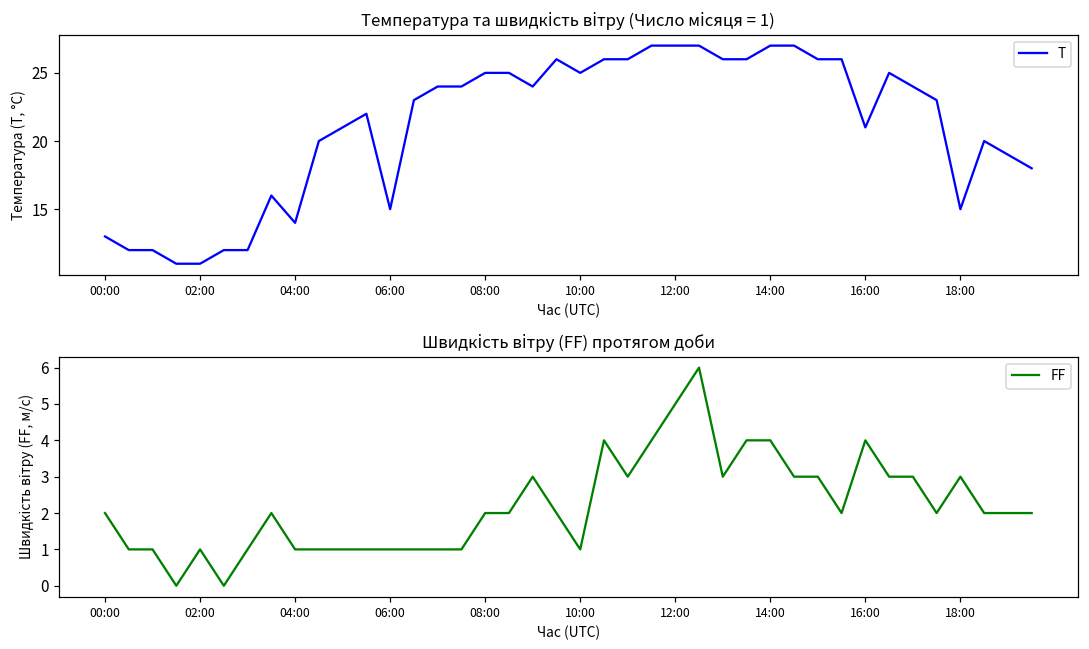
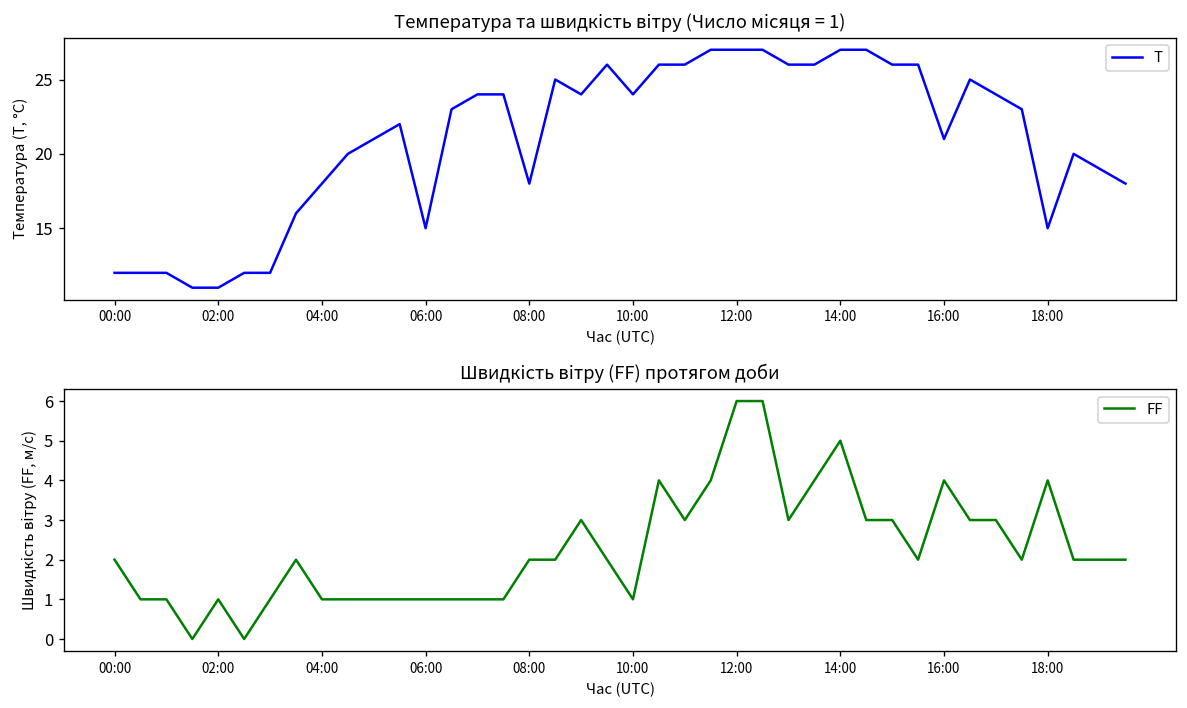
Температура та швидкість вітру (Число місяця = 1), 00:00: 13 -> 12
Температура та швидкість вітру (Число місяця = 1), 04:00: 14 -> 18
Температура та швидкість вітру (Число місяця = 1), 08:00: 25 -> 18
Температура та швидкість вітру (Число місяця = 1), 10:00: 25 -> 24
Швидкість вітру (FF) протягом доби, 12:00: 5 -> 6
Швидкість вітру (FF) протягом доби, 14:00: 4 -> 5
Швидкість вітру (FF) протягом доби, 18:00: 3 -> 4
